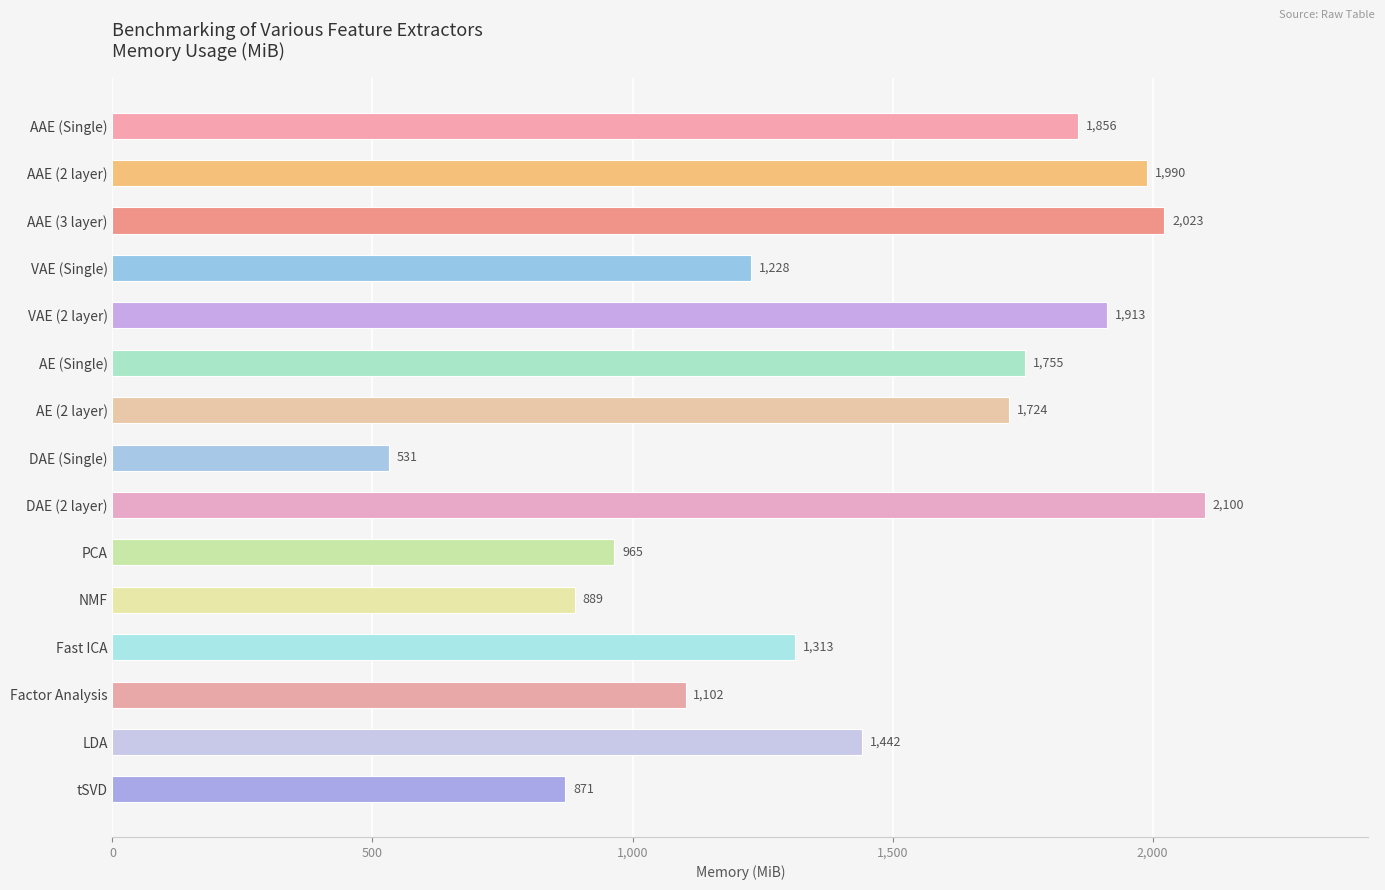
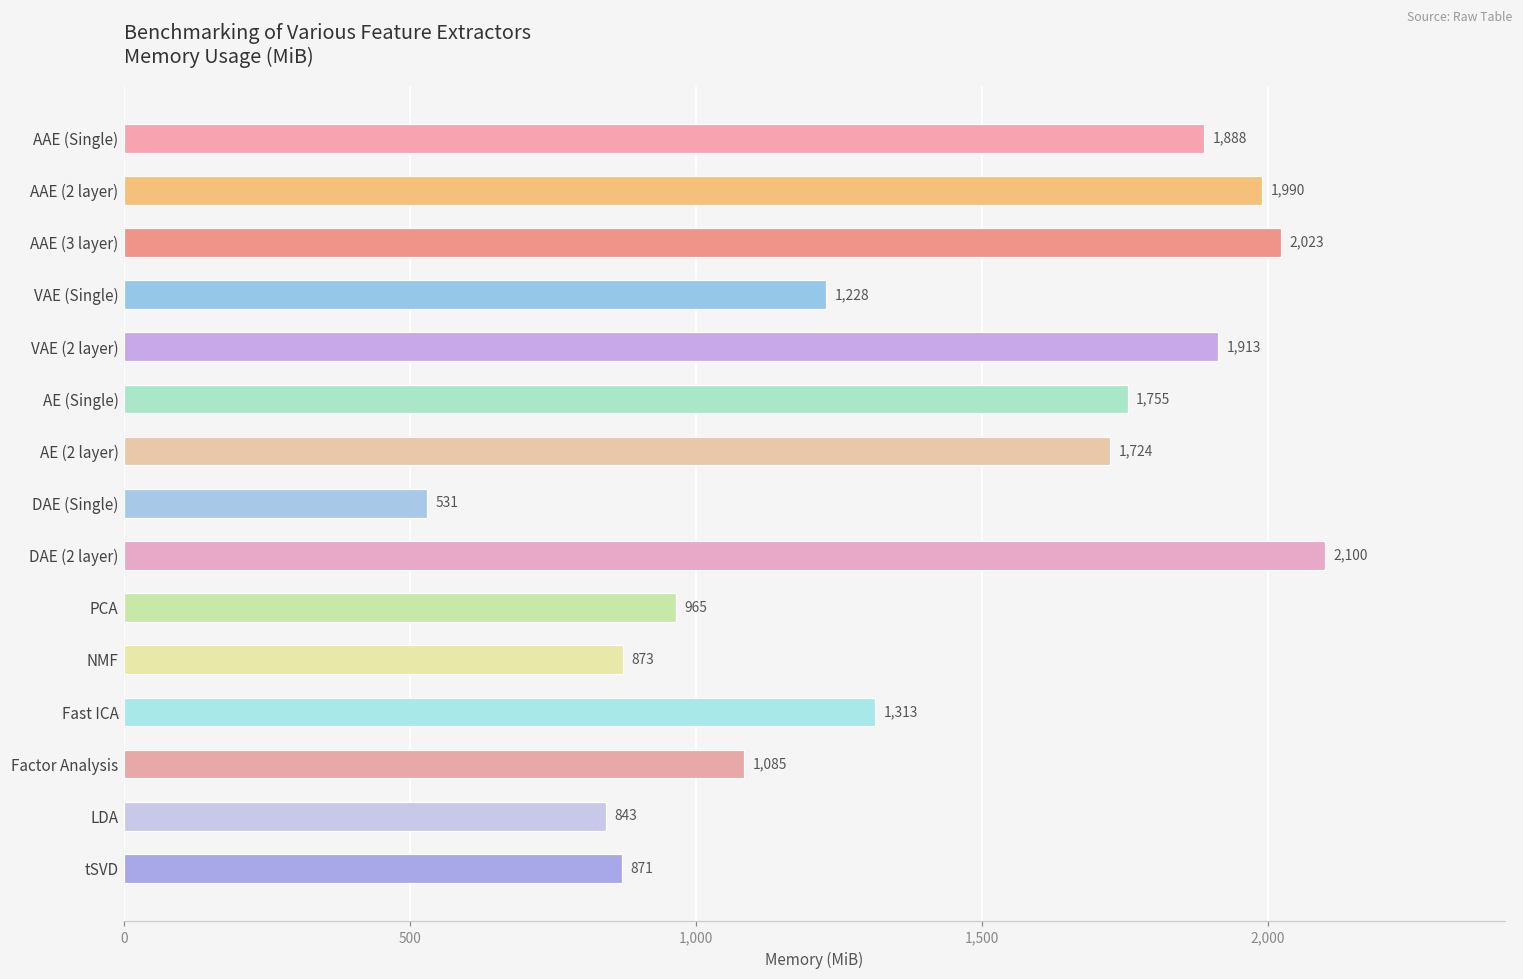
AAE (Single): 1,856 -> 1,888
NMF: 889 -> 873
Factor Analysis: 1,102 -> 1,085
LDA: 1,442 -> 843
